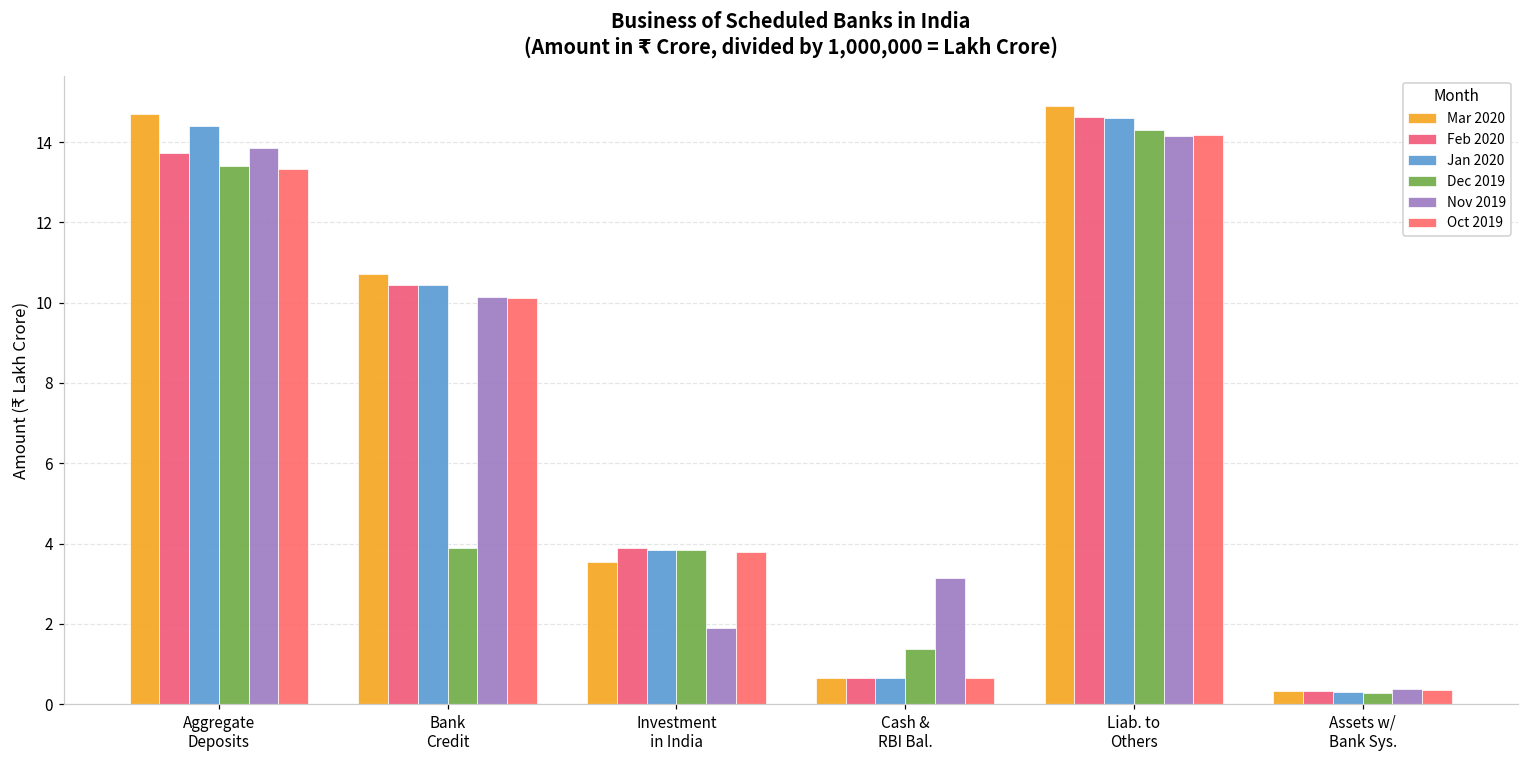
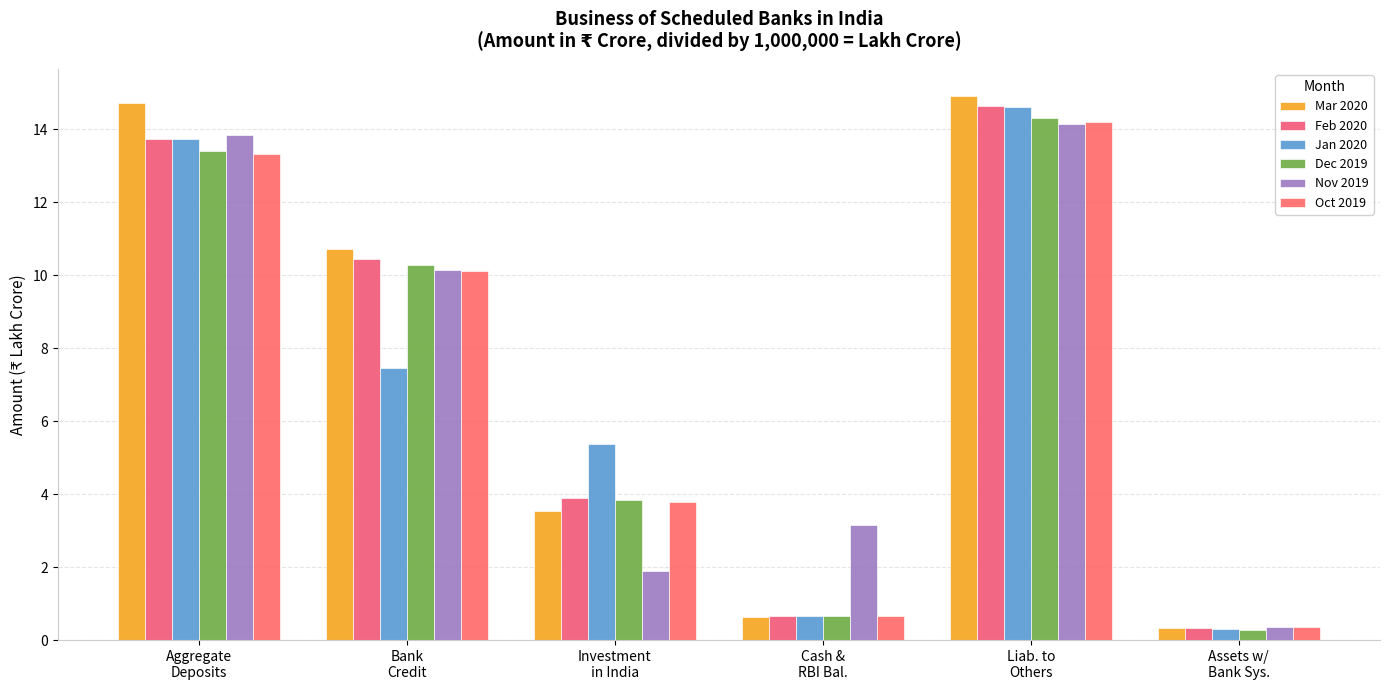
Jan 2020, Aggregate Deposits: 14.4 -> 13.7
Jan 2020, Bank Credit: 10.4 -> 7.5
Dec 2019, Bank Credit: 3.9 -> 10.3
Jan 2020, Investment in India: 3.8 -> 5.4
Dec 2019, Cash & RBI Bal.: 1.4 -> 0.7
